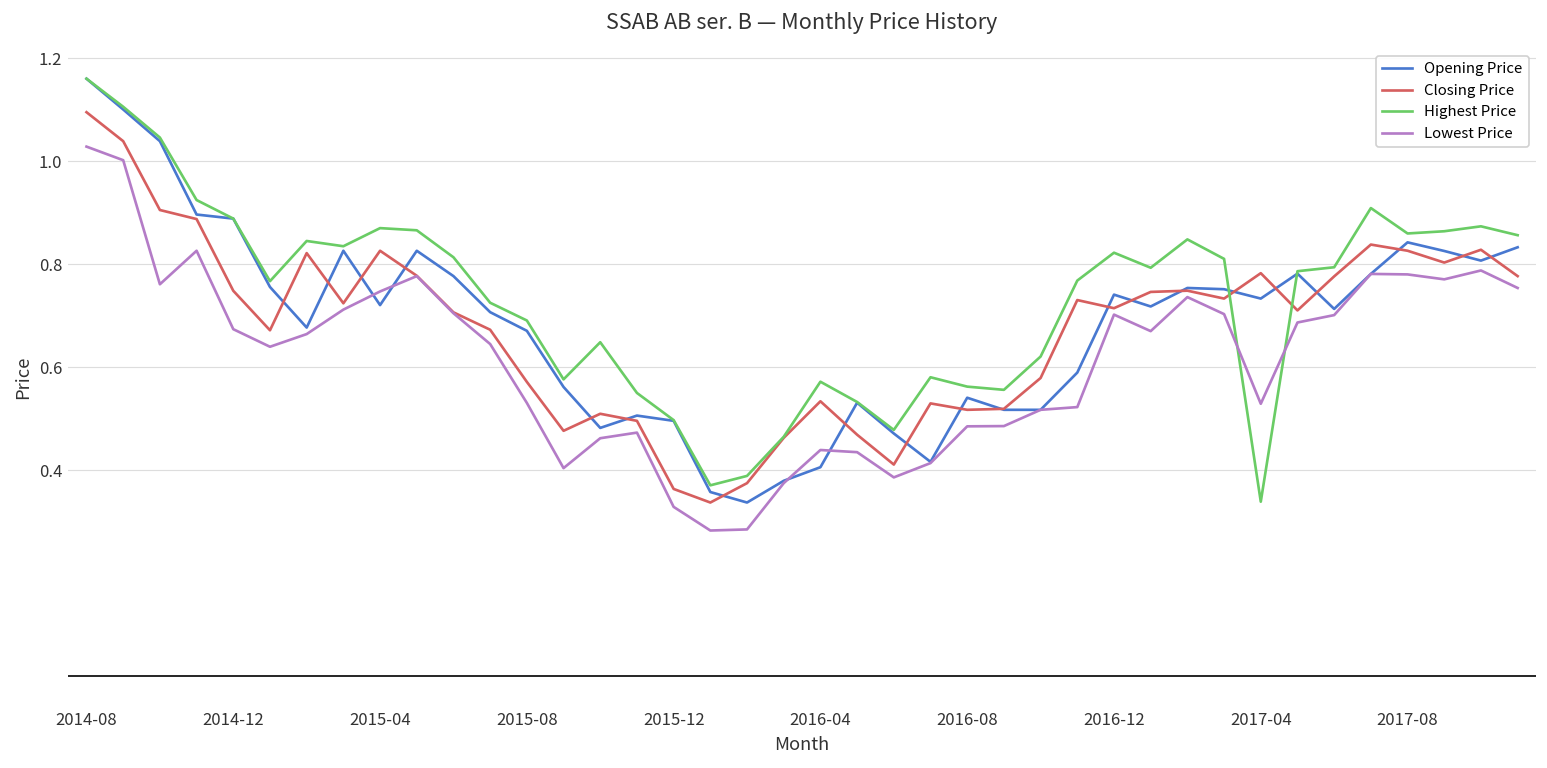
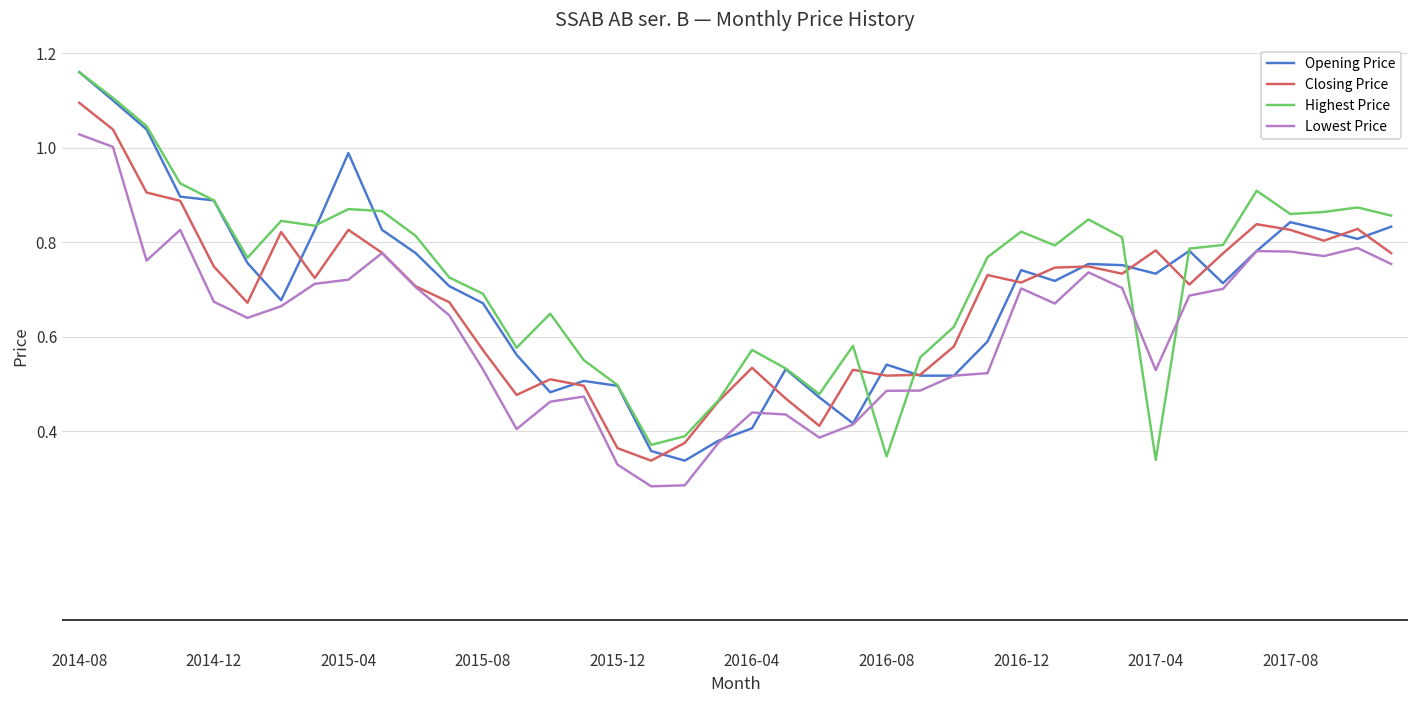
Opening Price, 2015-04: 0.72 -> 0.99
Lowest Price, 2015-04: 0.75 -> 0.72
Highest Price, 2016-08: 0.56 -> 0.35
